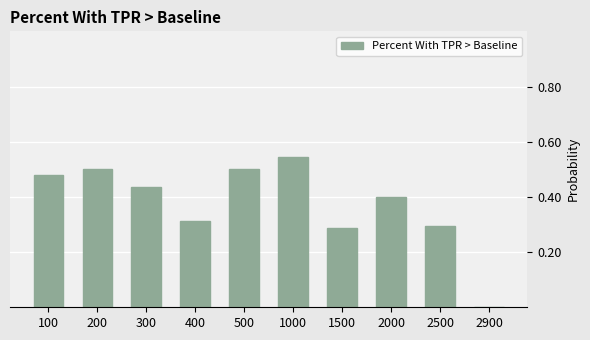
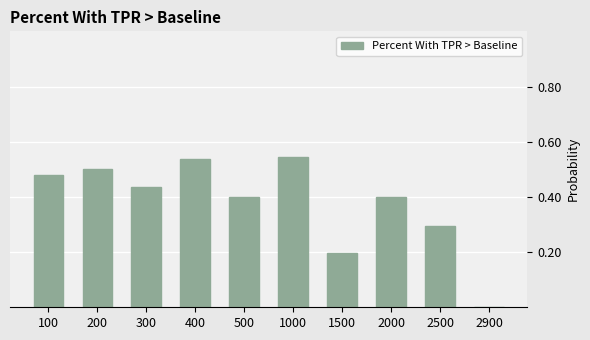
400: 0.31 -> 0.54
500: 0.5 -> 0.4
1500: 0.29 -> 0.20
